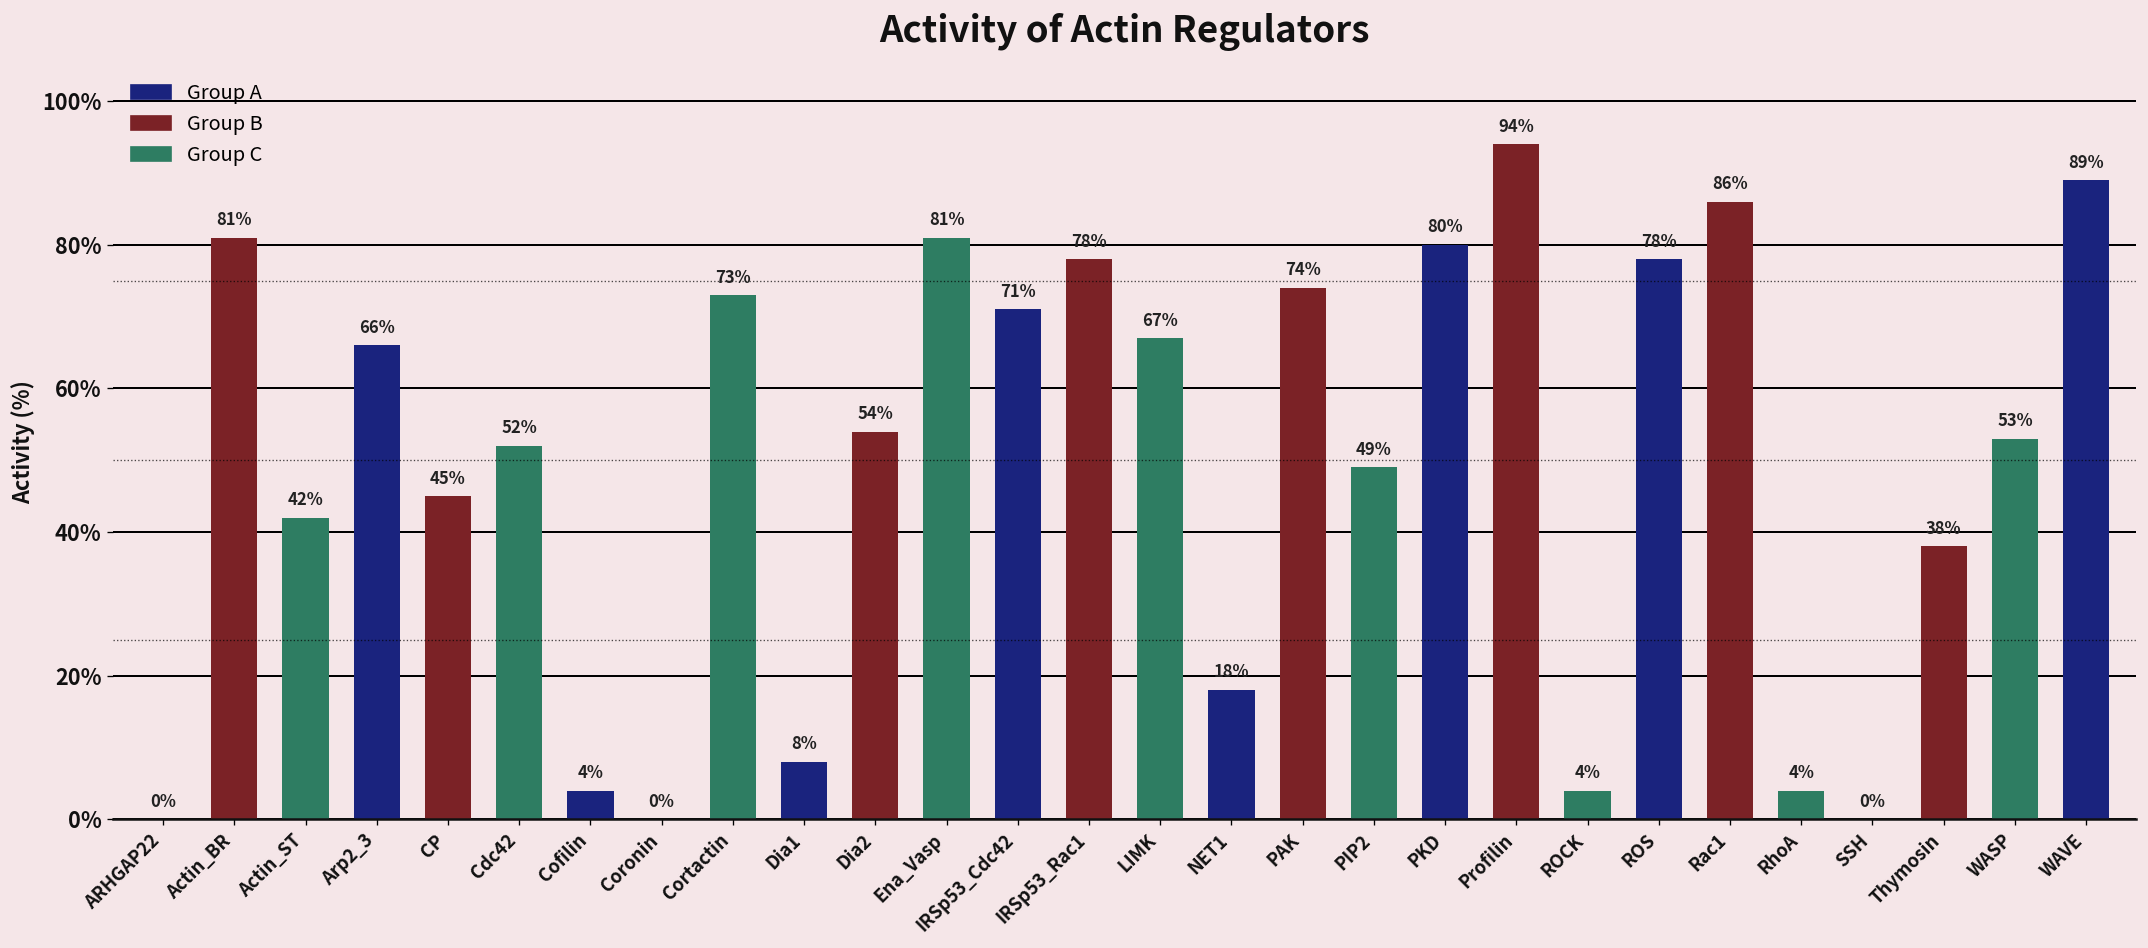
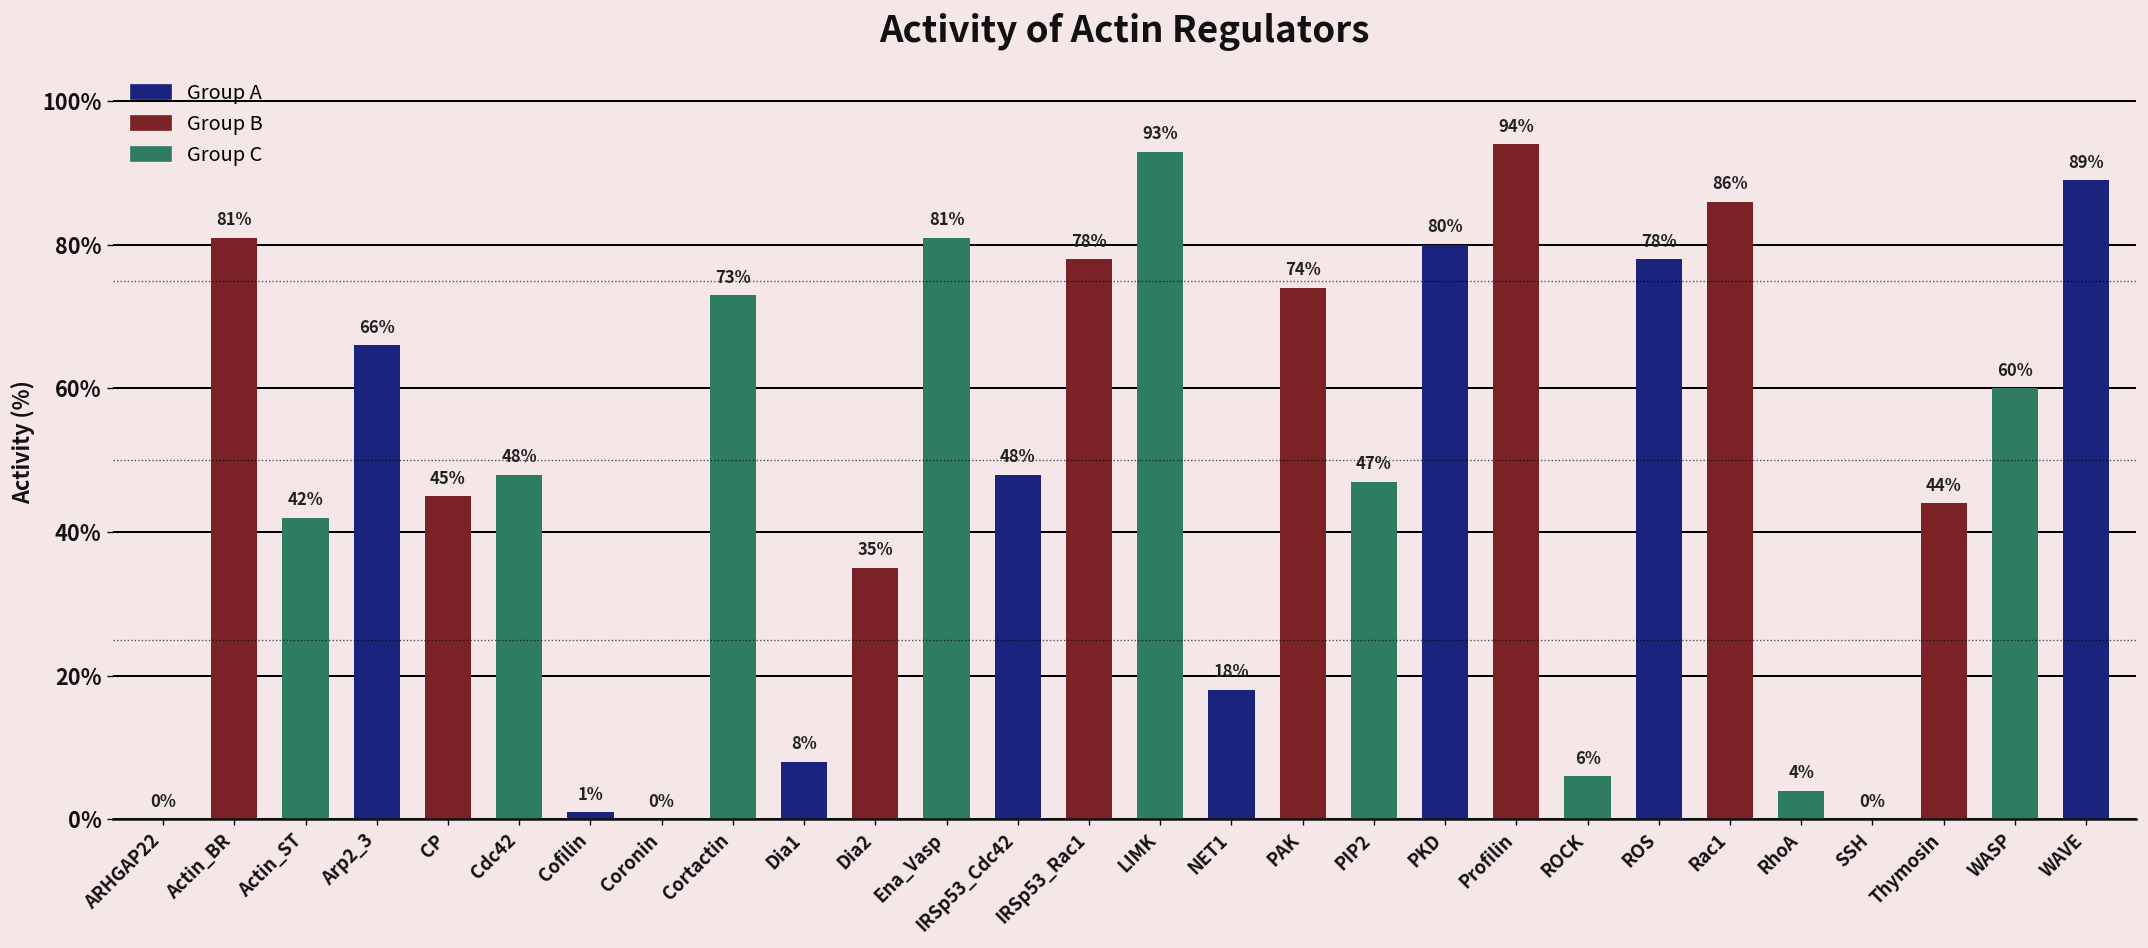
Cdc42: 52% -> 48%
Cofilin: 4% -> 1%
Dia2: 54% -> 35%
IRSp53_Cdc42: 71% -> 48%
LIMK: 67% -> 93%
PIP2: 49% -> 47%
ROCK: 4% -> 6%
Thymosin: 38% -> 44%
WASP: 53% -> 60%
